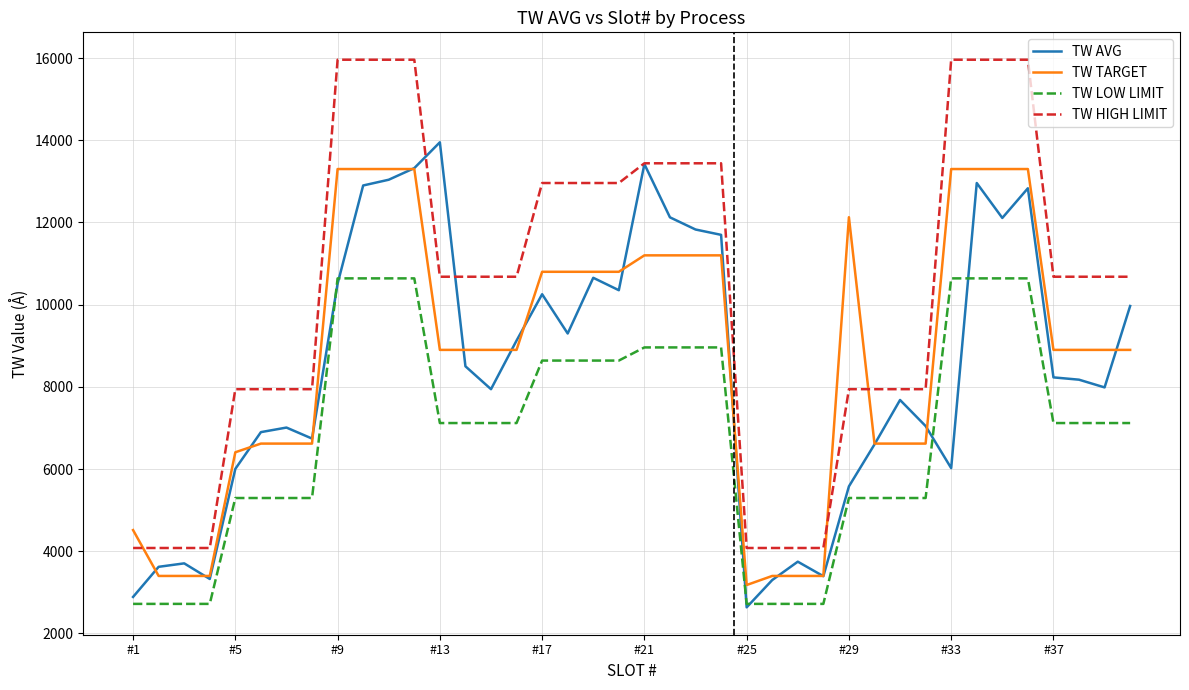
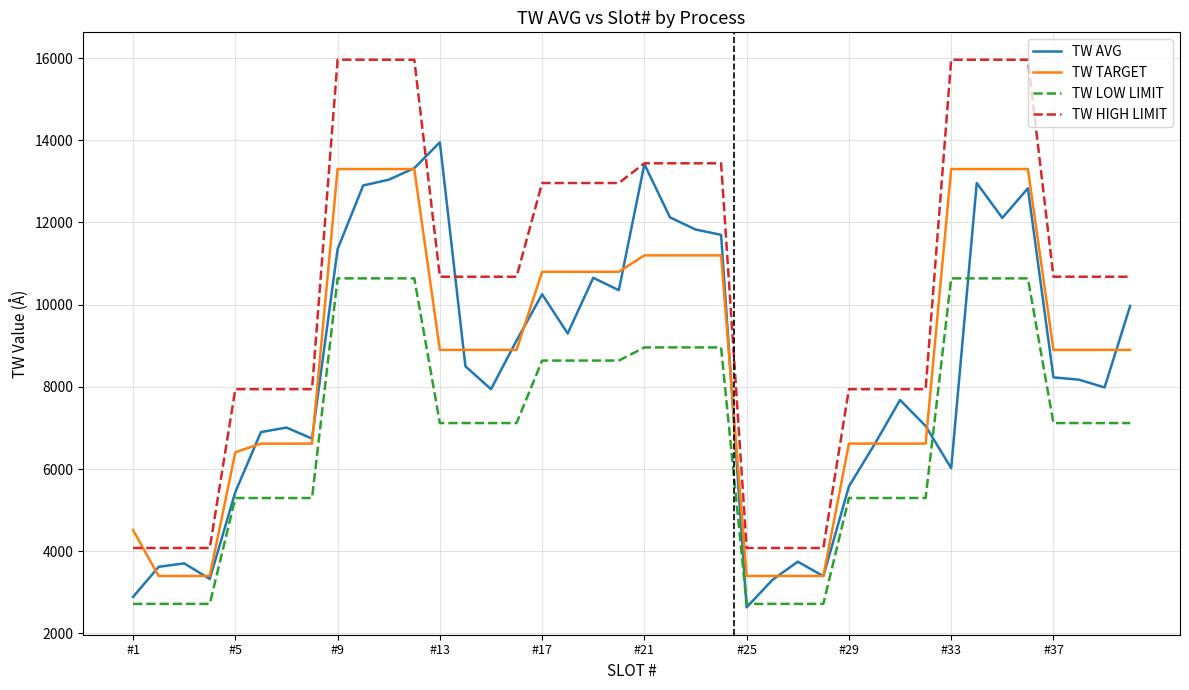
TW AVG, #5: 6000 -> 5400
TW AVG, #9: 10500 -> 11400
TW TARGET, #25: 3200 -> 3400
TW TARGET, #29: 12100 -> 6600
